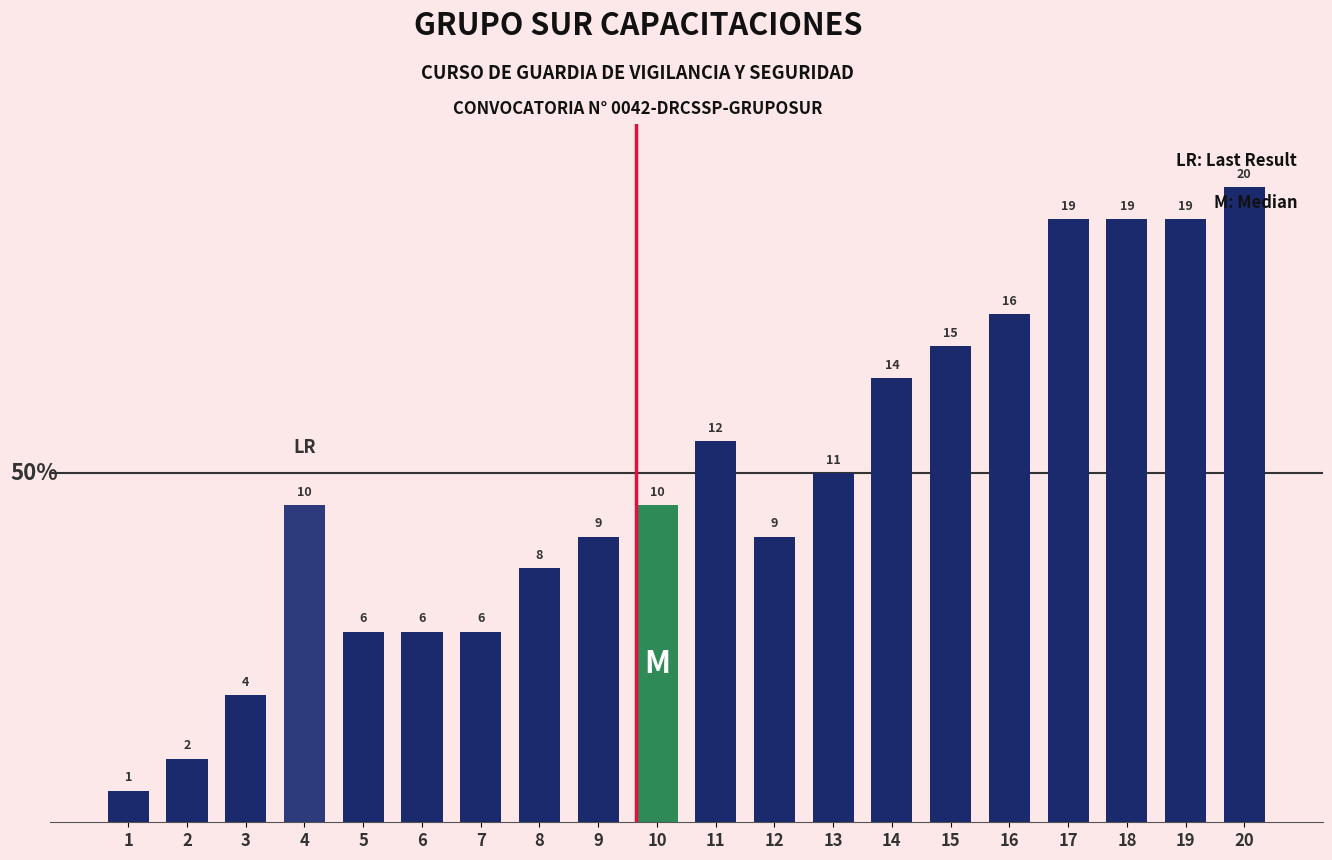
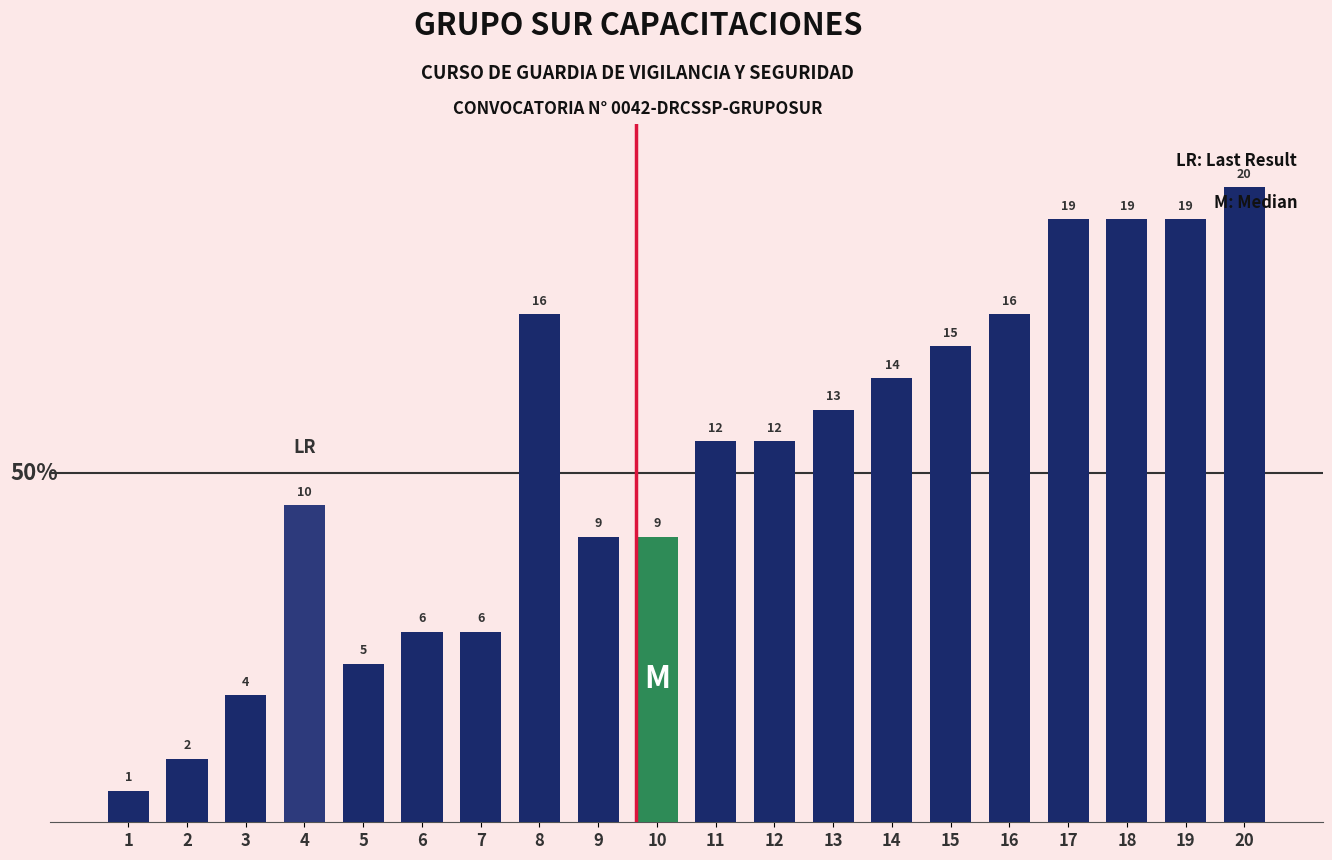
5: 6 -> 5
8: 8 -> 16
10: 10 -> 9
12: 9 -> 12
13: 11 -> 13
